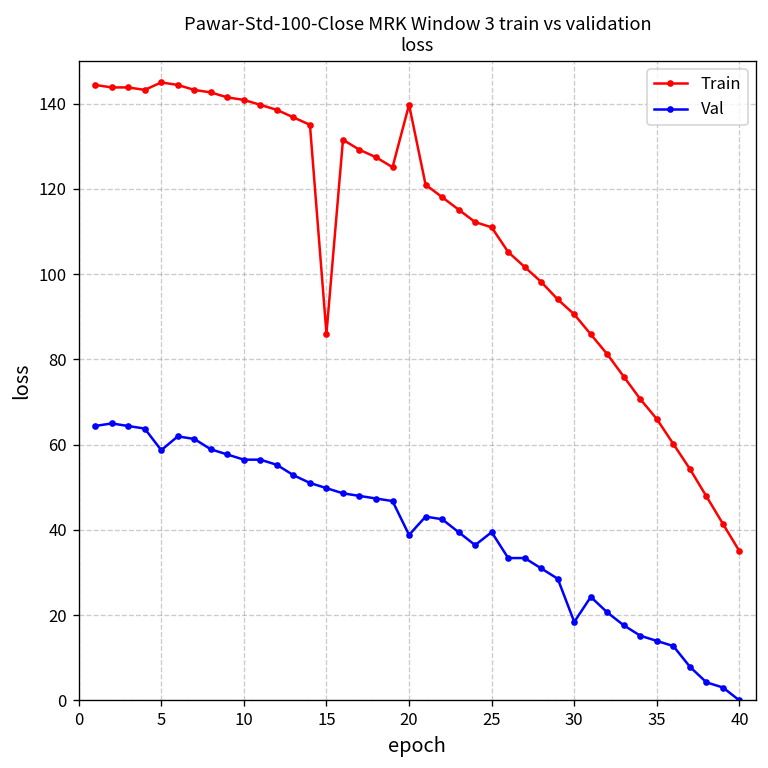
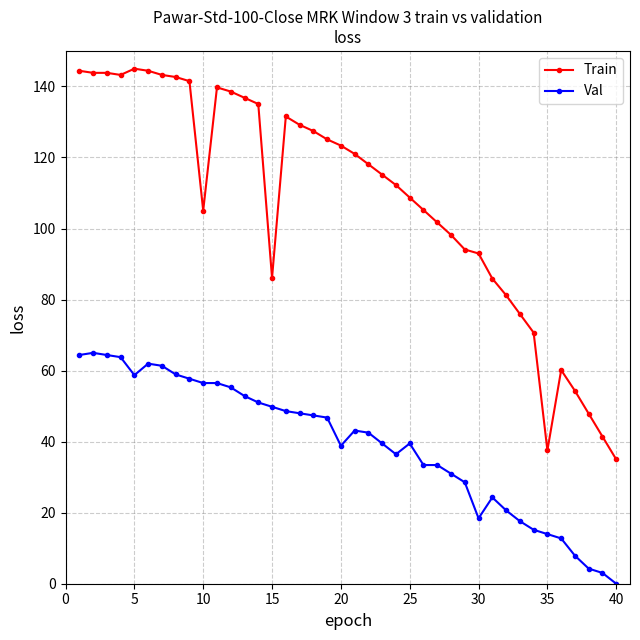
Train, 10: 141 -> 105
Train, 20: 140 -> 123
Train, 25: 111 -> 109
Train, 30: 91 -> 93
Train, 35: 66 -> 38
